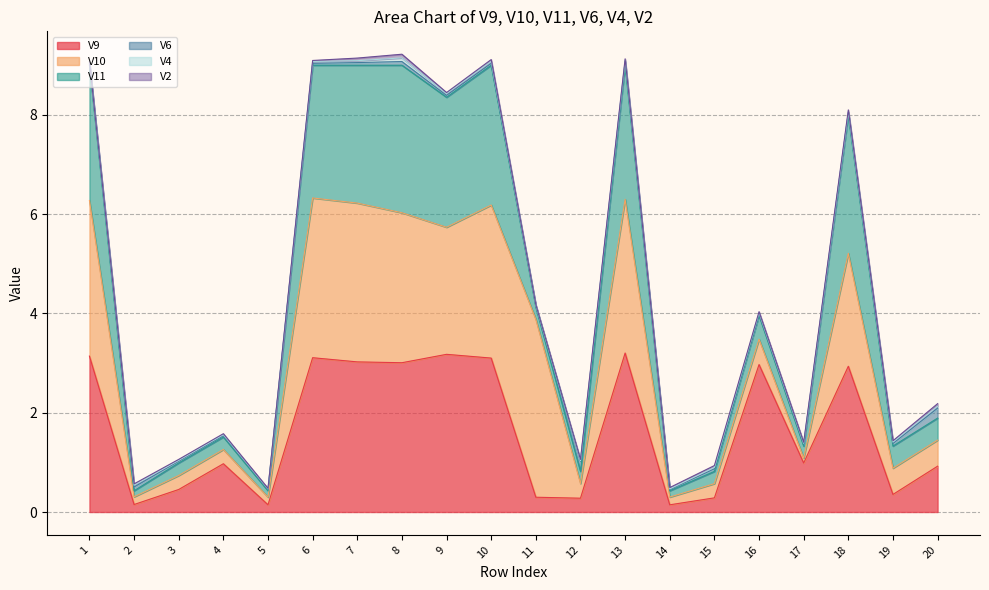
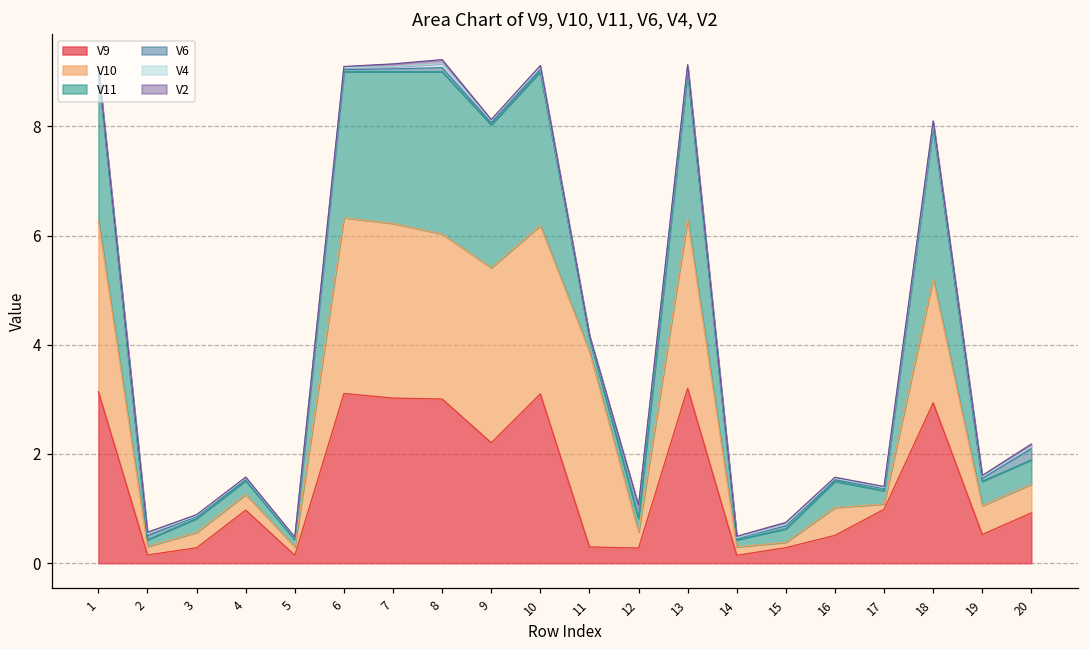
V9, 3: 0.5 -> 0.3
V9, 9: 3.2 -> 2.2
V10, 9: 2.6 -> 3.2
V10, 15: 0.3 -> 0.1
V9, 16: 3.0 -> 0.5
V9, 19: 0.4 -> 0.5
